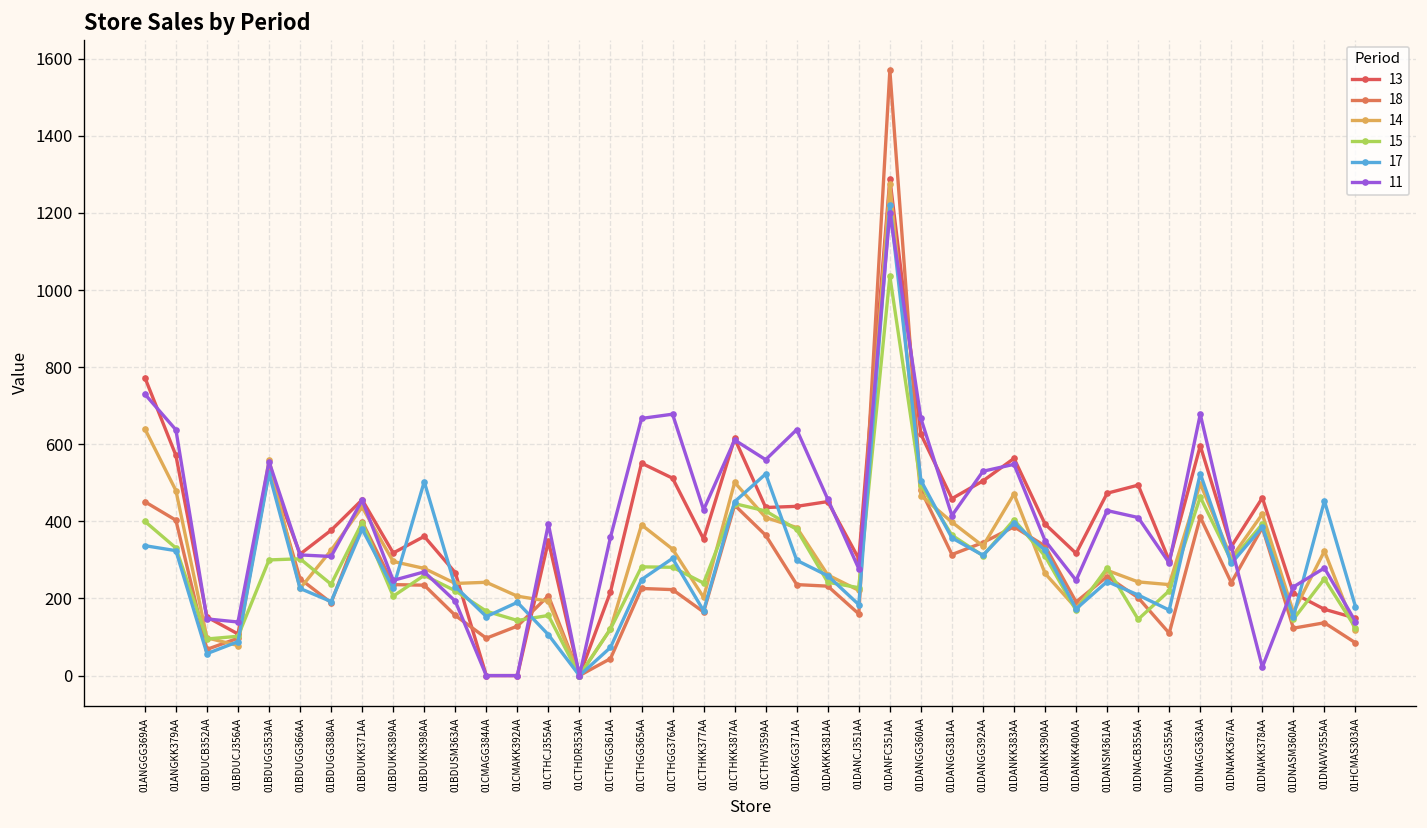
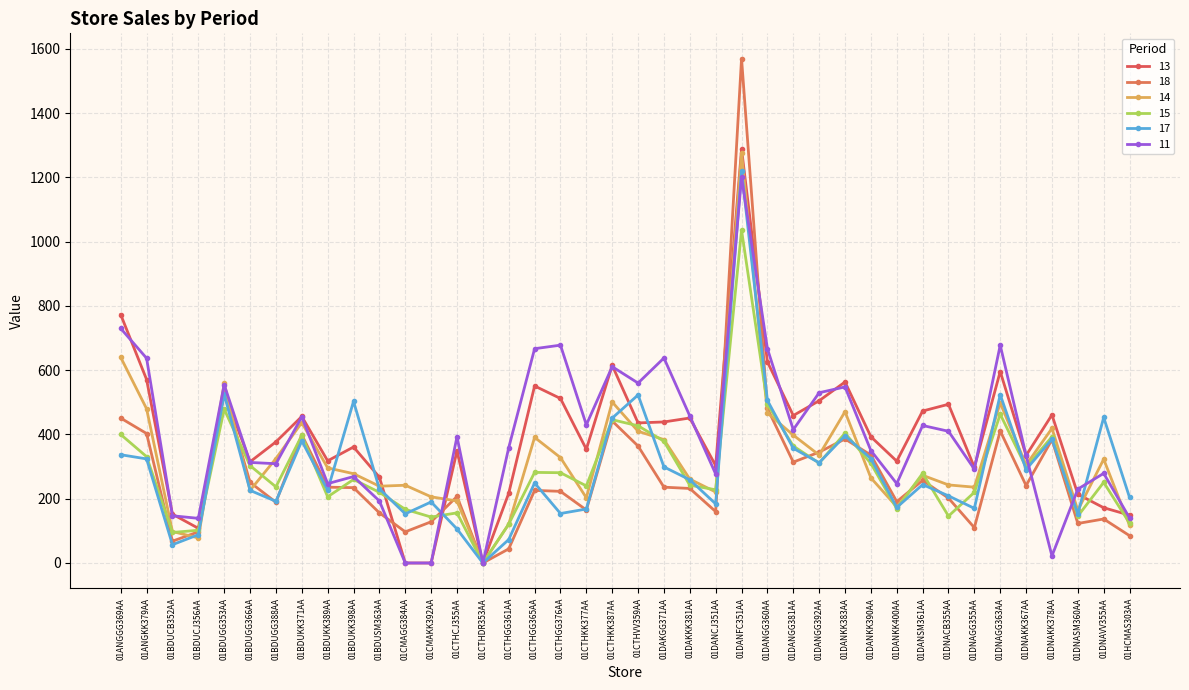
15, 01BDUGG353AA: 300 -> 480
17, 01CTHGG376AA: 300 -> 150
17, 01HCMAS303AA: 180 -> 200
